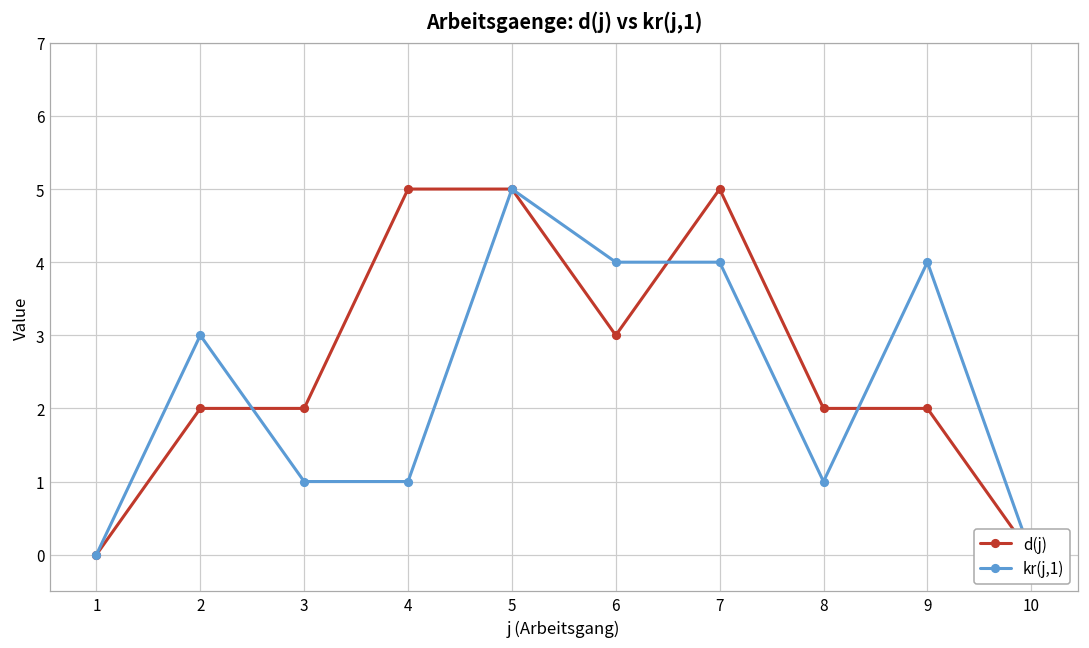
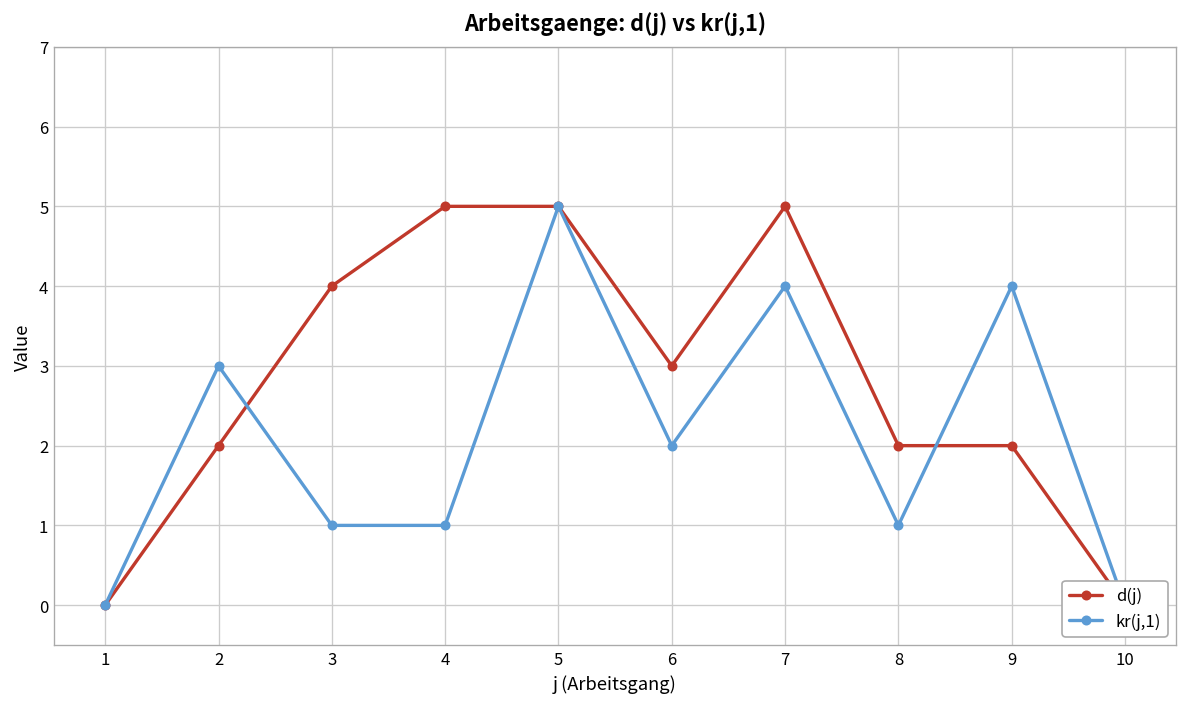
d(j), 3: 2 -> 4
kr(j,1), 6: 4 -> 2
